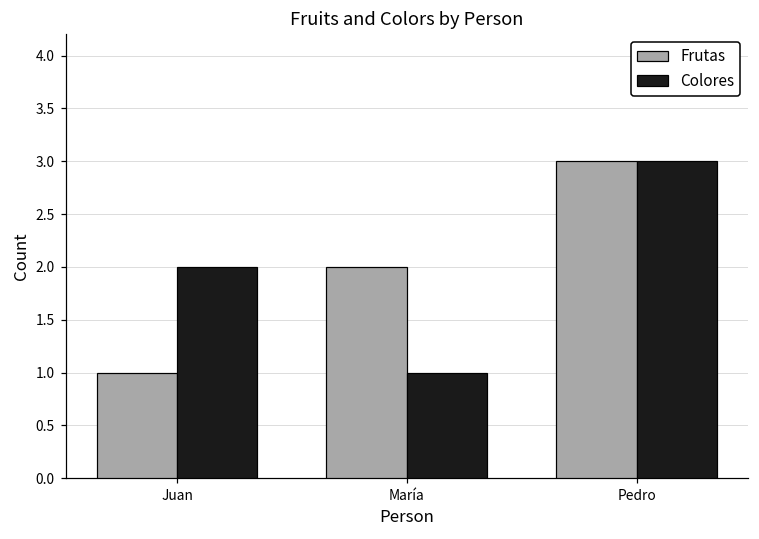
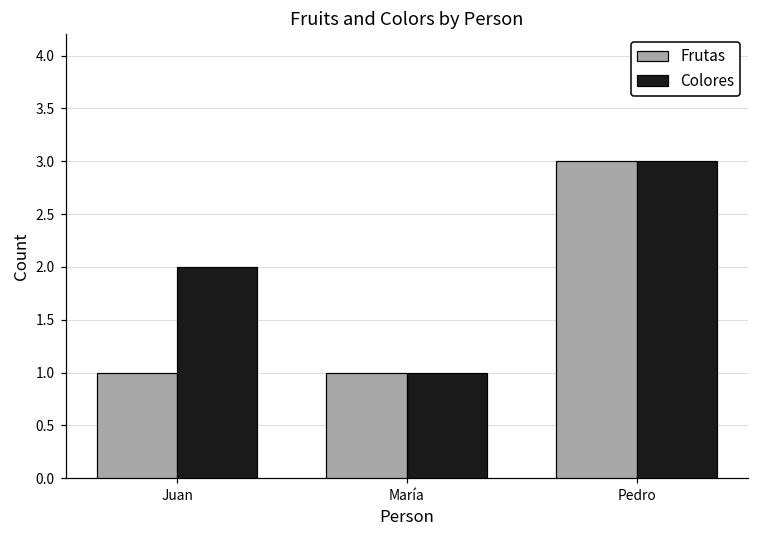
Frutas, María: 2 -> 1
